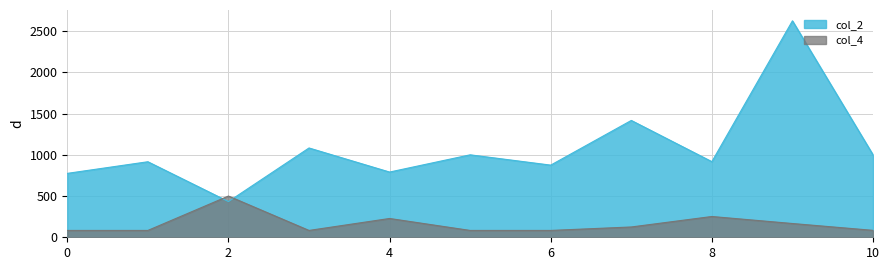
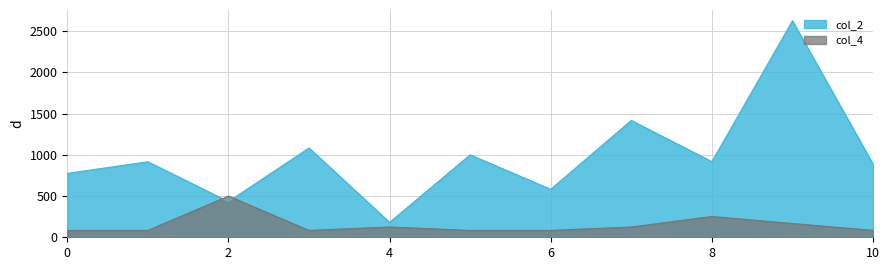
col_2, 4: 800 -> 200
col_4, 4: 200 -> 100
col_2, 6: 900 -> 600
col_2, 10: 1000 -> 900
